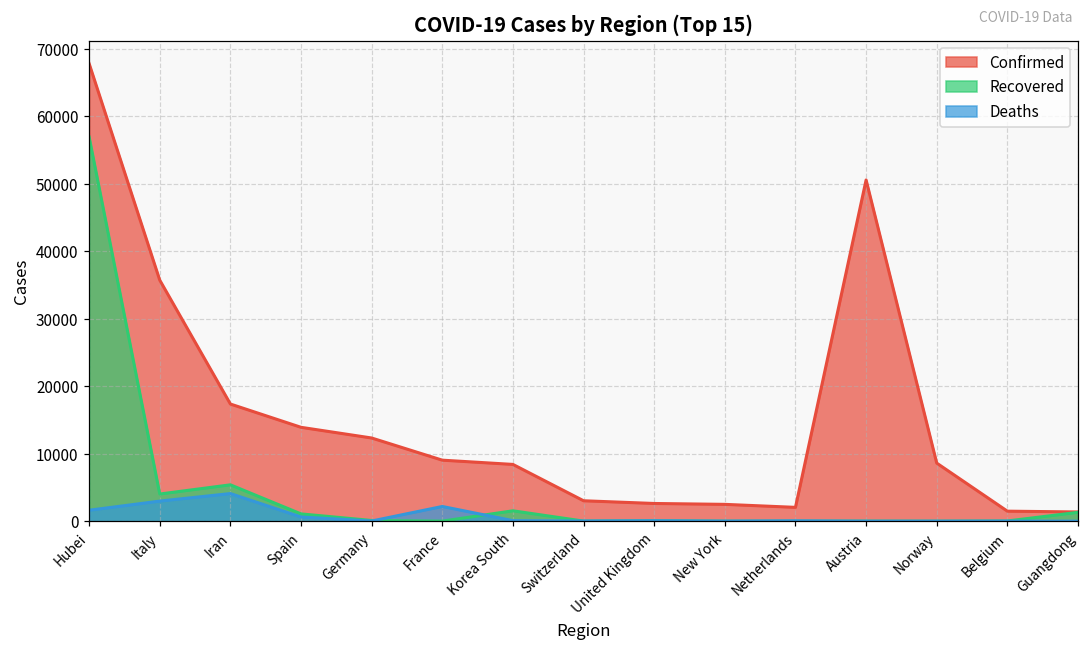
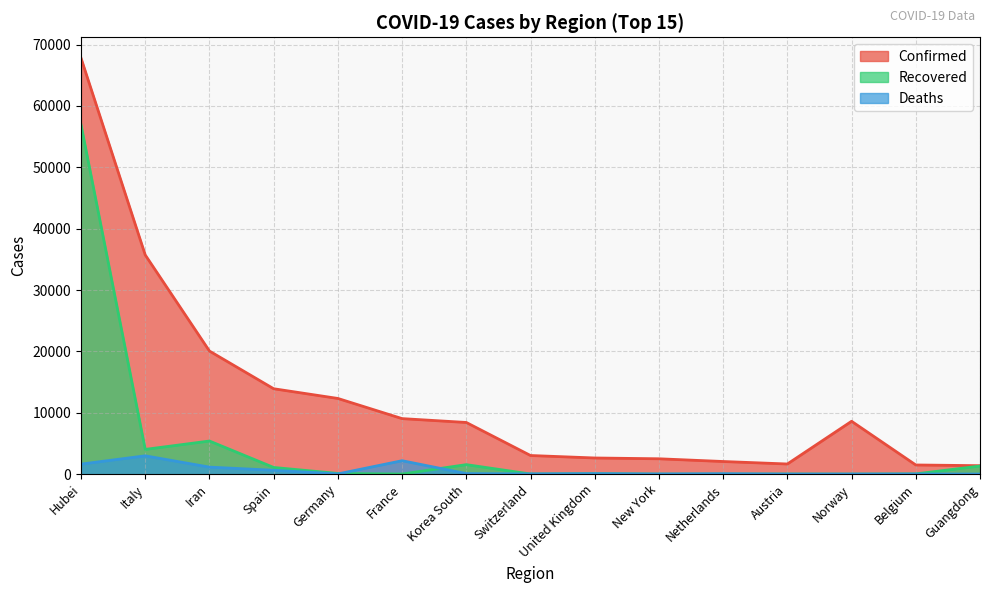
Confirmed, Iran: 17000 -> 20000
Deaths, Iran: 4000 -> 1000
Confirmed, Austria: 51000 -> 2000
